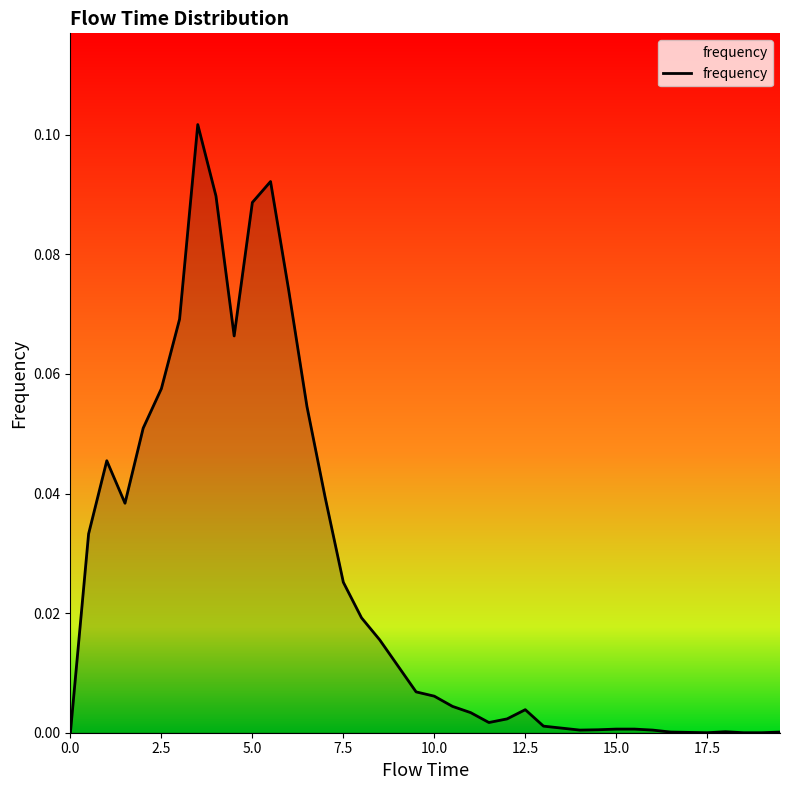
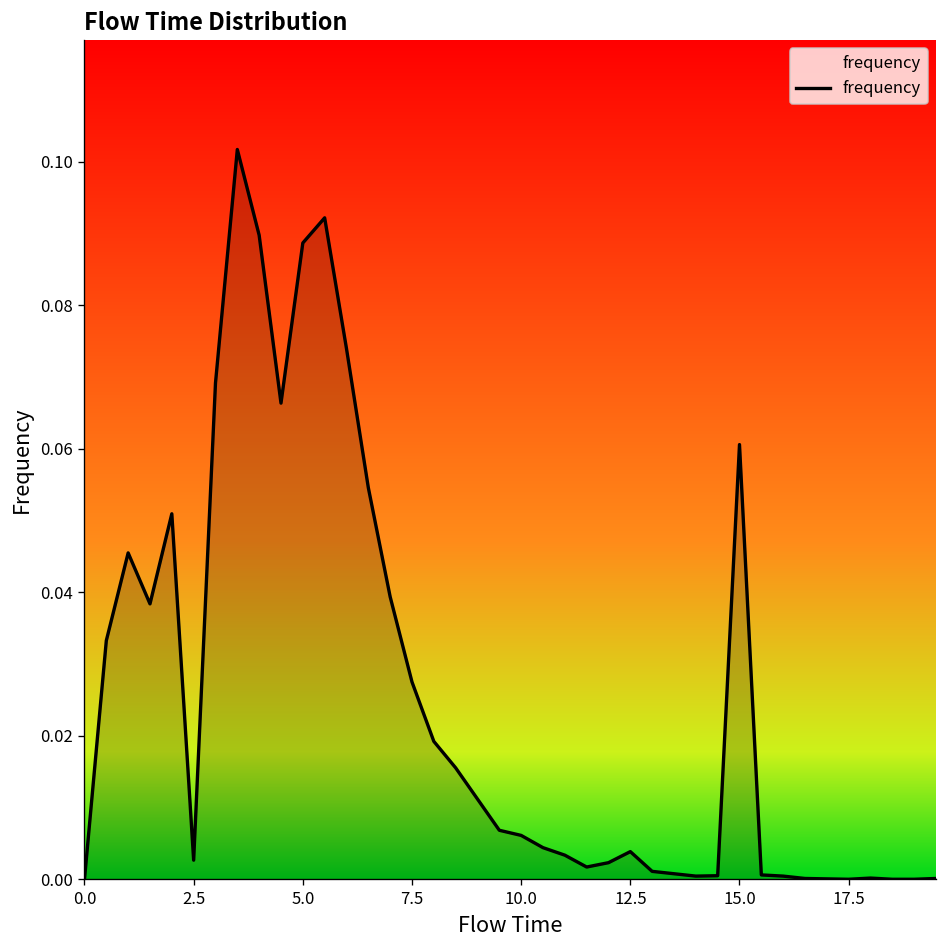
2.5: 0.058 -> 0.003
7.5: 0.025 -> 0.028
15.0: 0.001 -> 0.061
